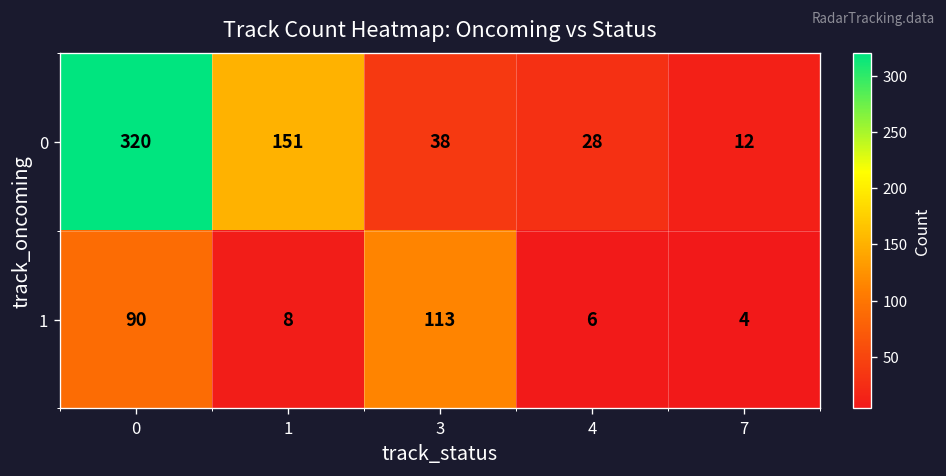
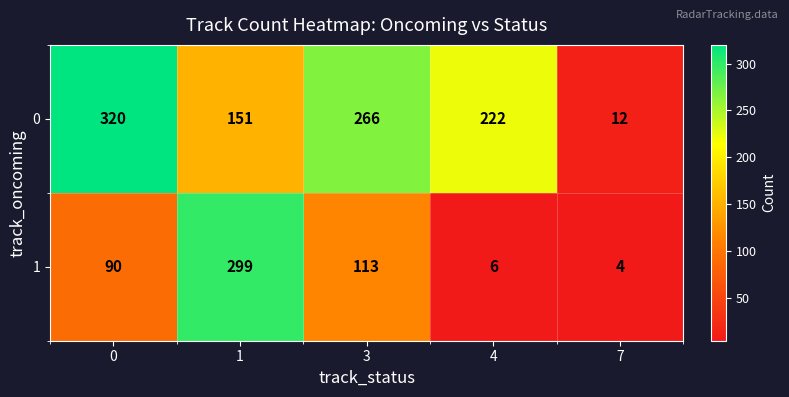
0, 3: 38 -> 266
0, 4: 28 -> 222
1, 1: 8 -> 299
